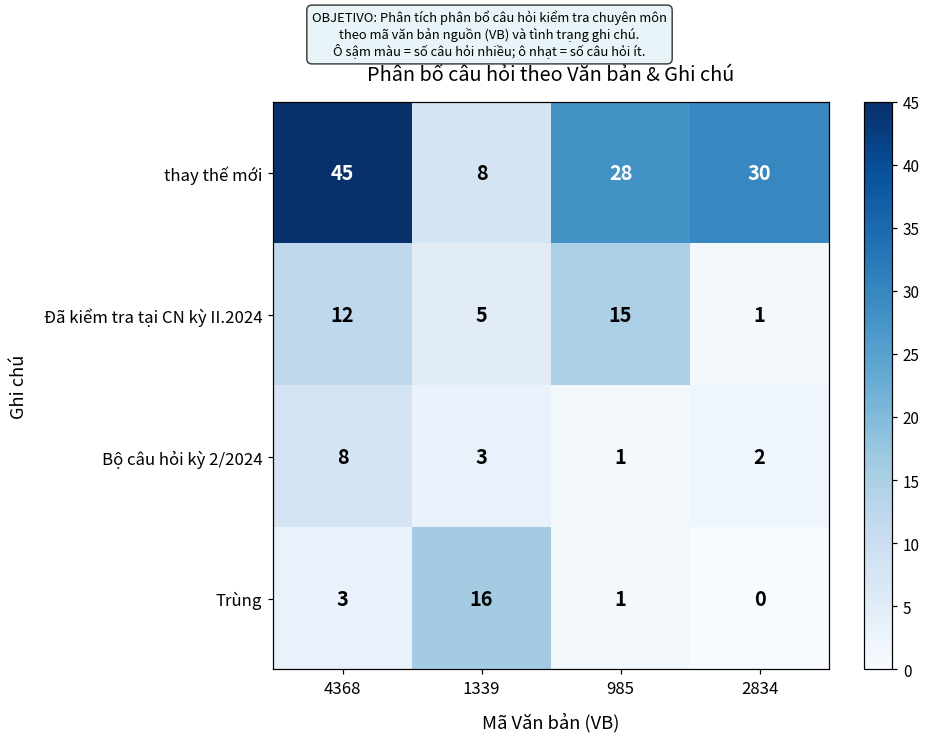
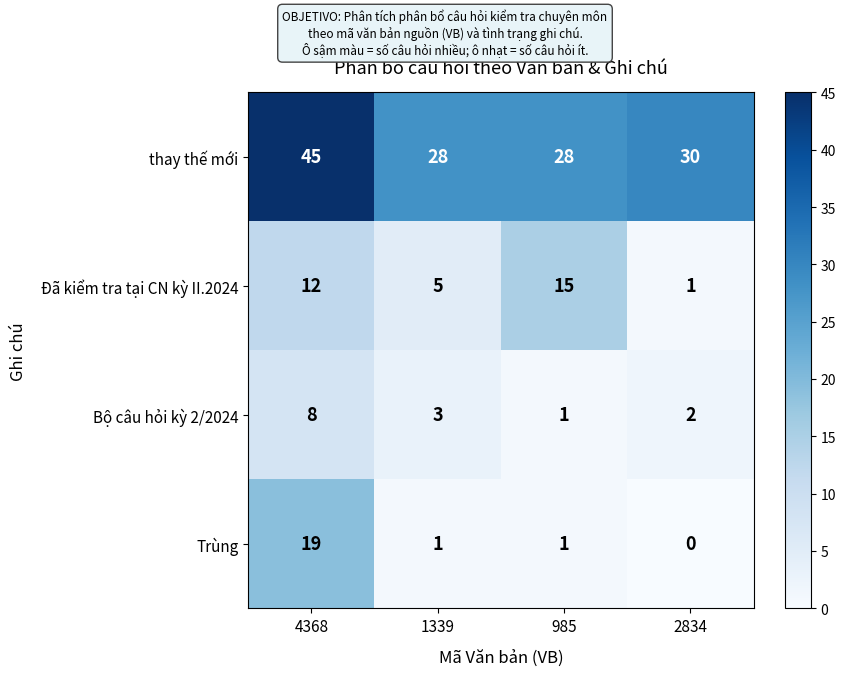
thay thế mới, 1339: 8 -> 28
Trùng, 4368: 3 -> 19
Trùng, 1339: 16 -> 1
